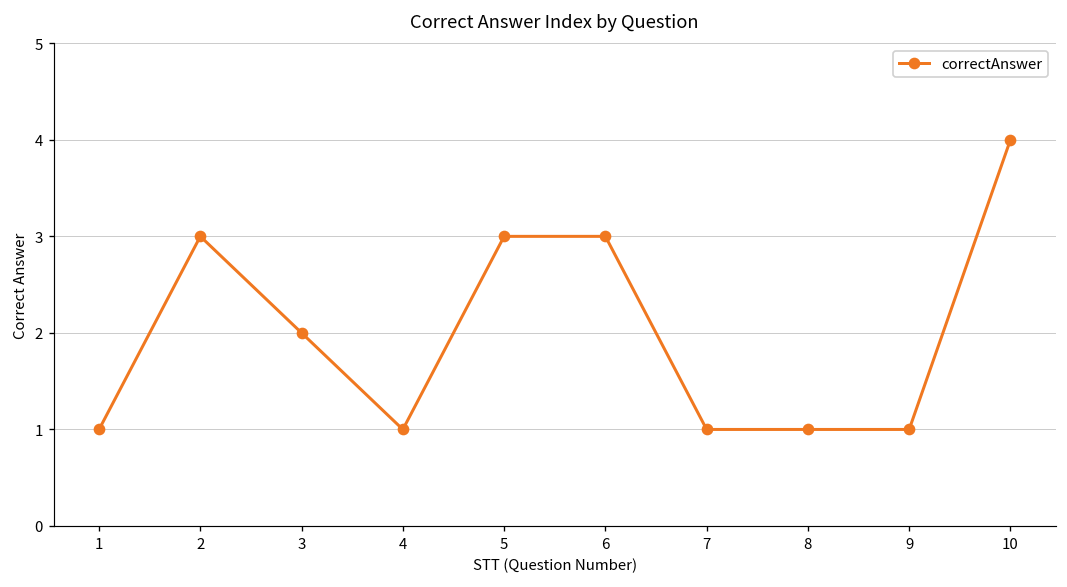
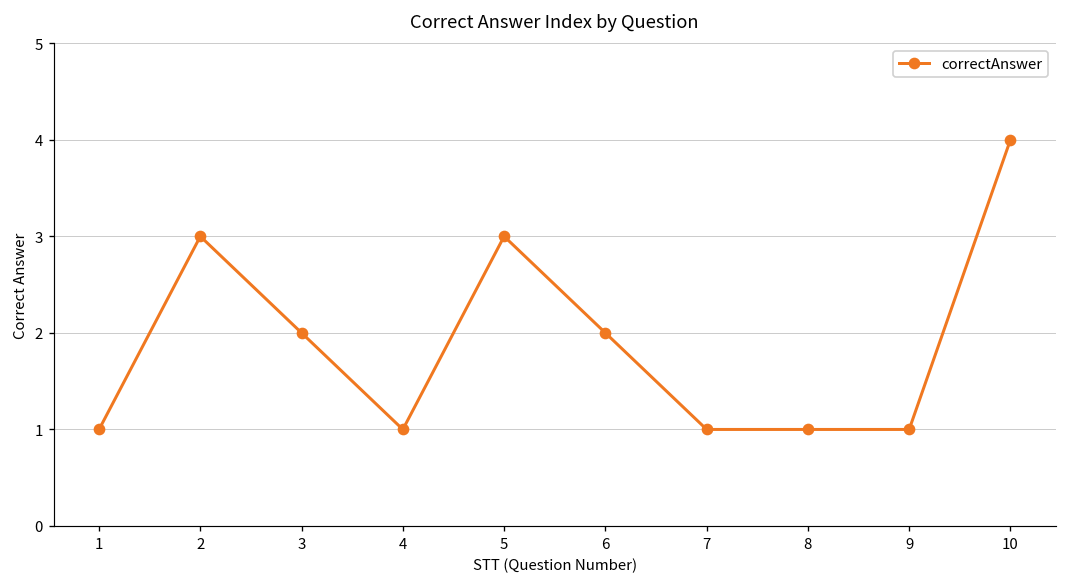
6: 3 -> 2
